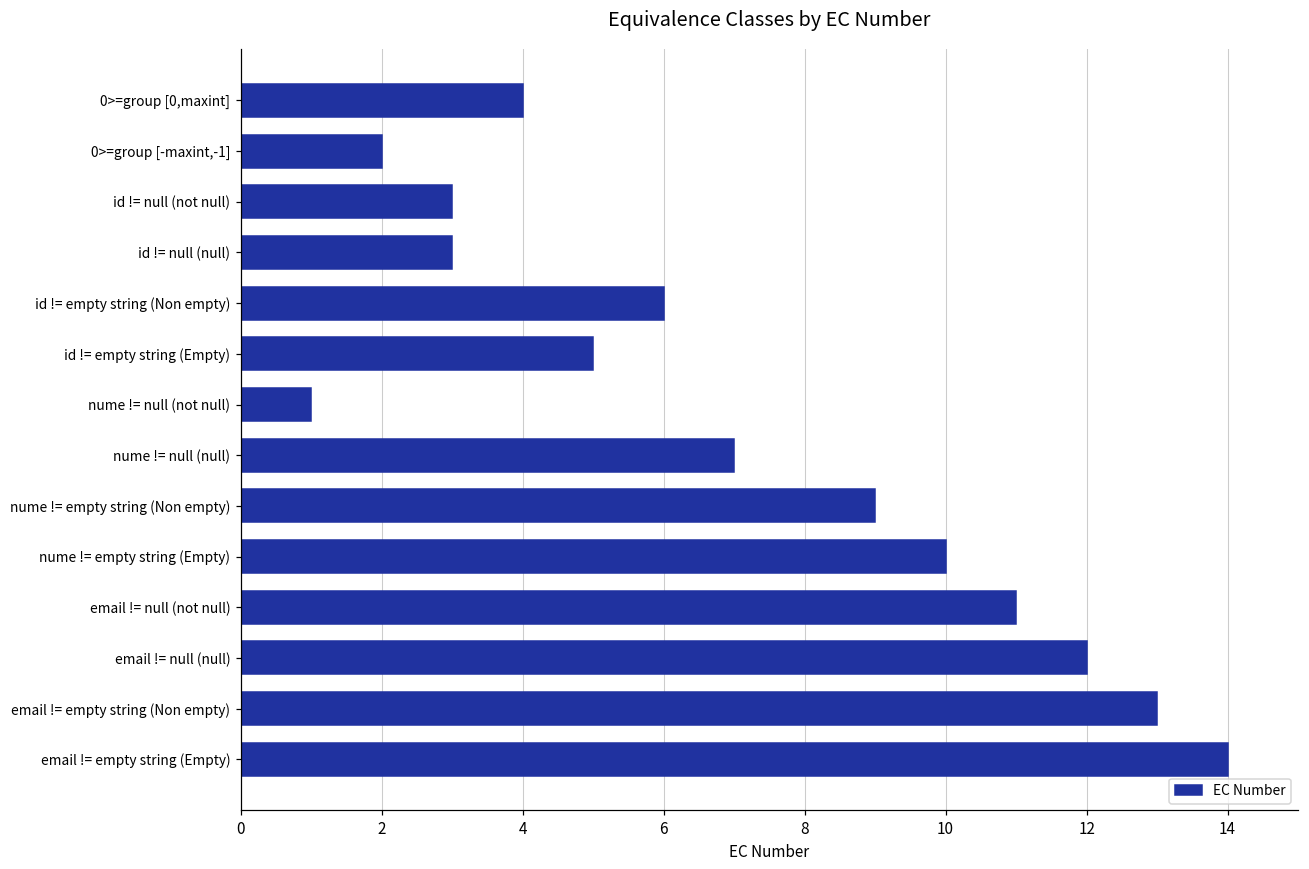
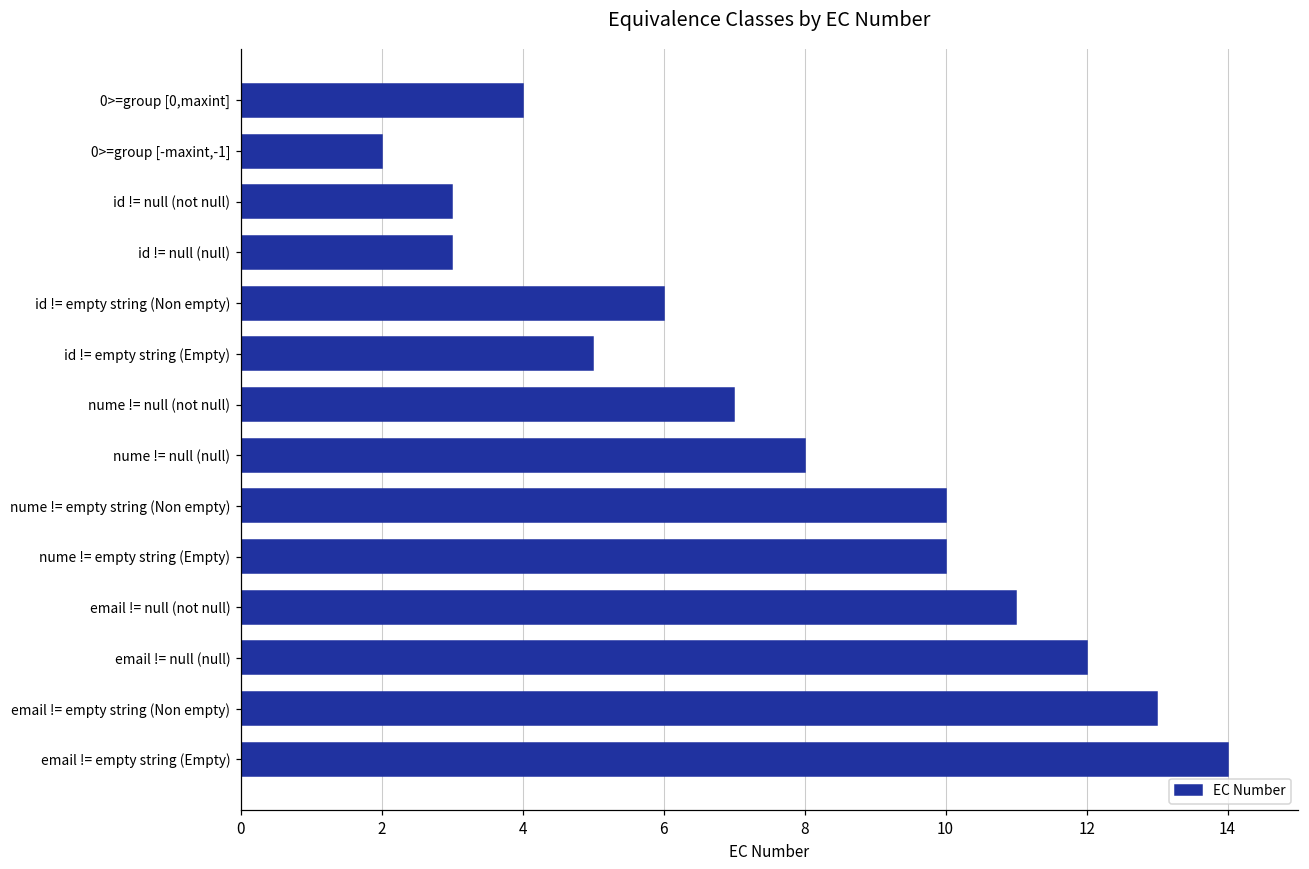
nume != null (not null): 1 -> 7
nume != null (null): 7 -> 8
nume != empty string (Non empty): 9 -> 10
